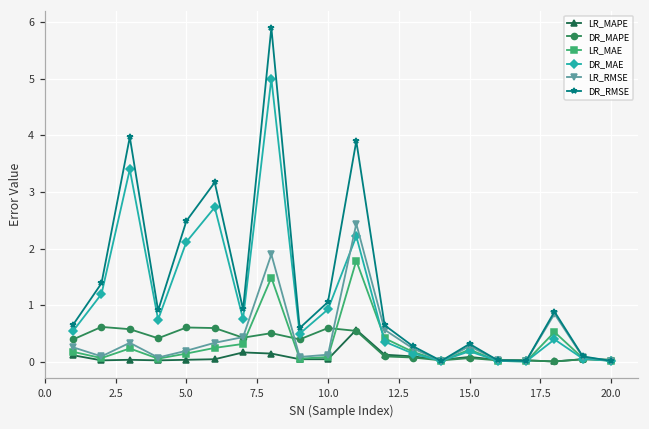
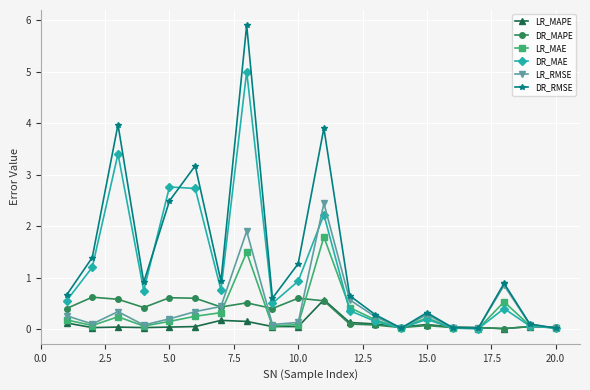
DR_MAE, 5.0: 2.1 -> 2.8
DR_RMSE, 10.0: 1.1 -> 1.3
